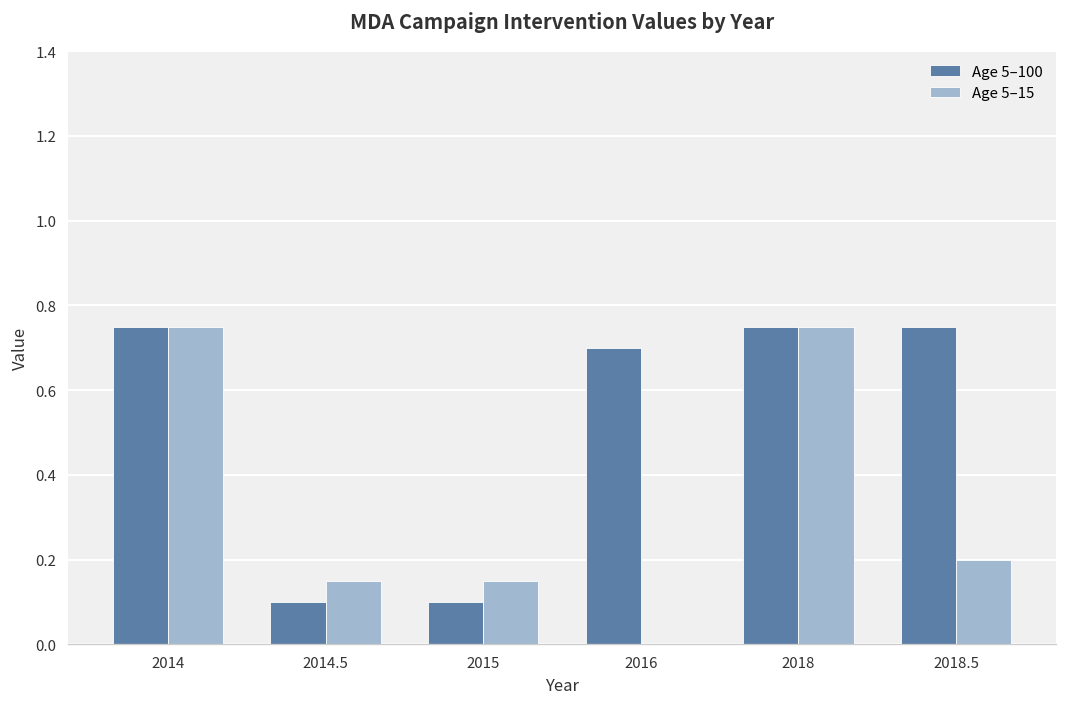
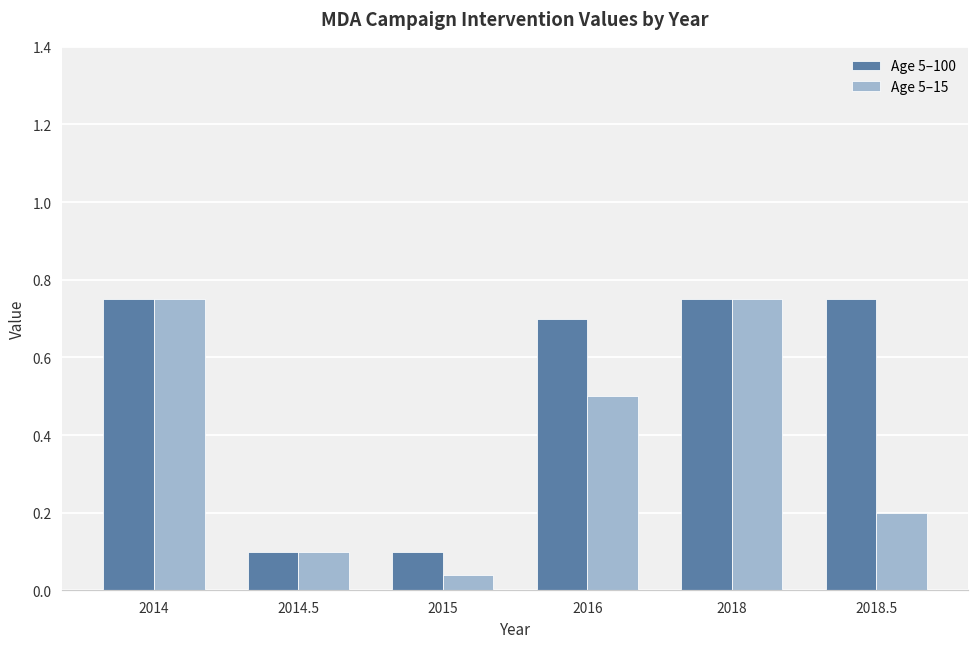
Age 5–15, 2014.5: 0.15 -> 0.10
Age 5–15, 2015: 0.15 -> 0.04
Age 5–15, 2016: 0.0 -> 0.5
